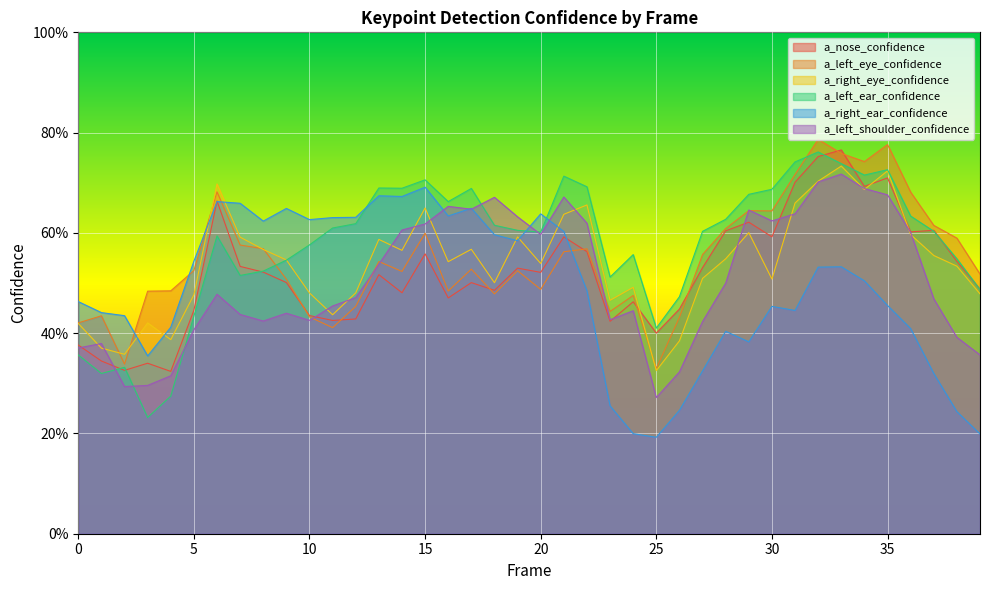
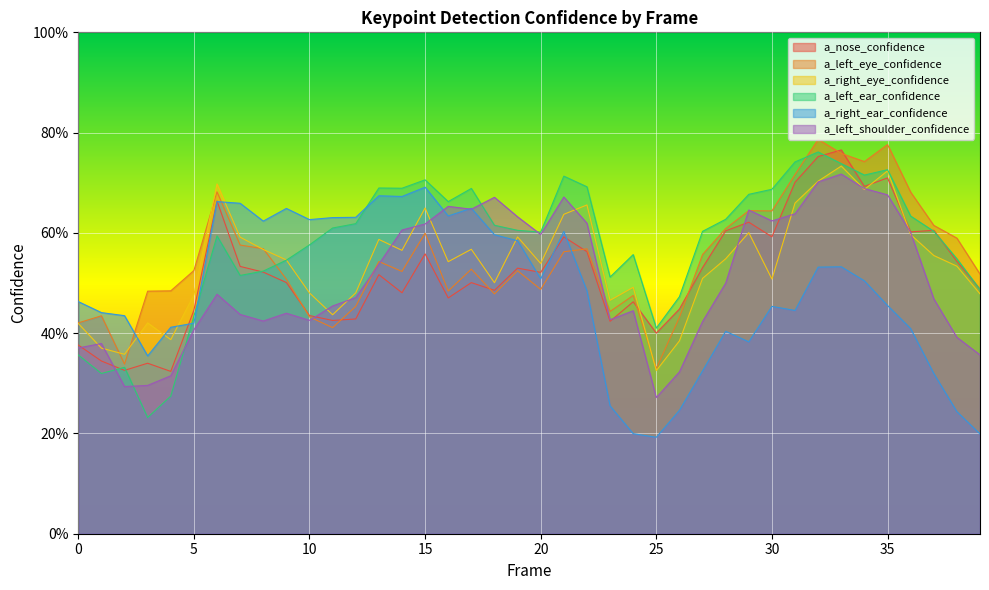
a_right_ear_confidence, 5: 54% -> 42%
a_right_ear_confidence, 20: 64% -> 51%
